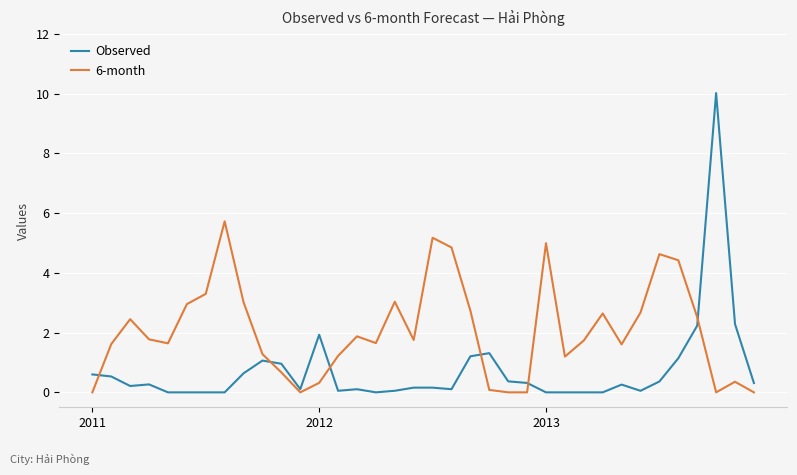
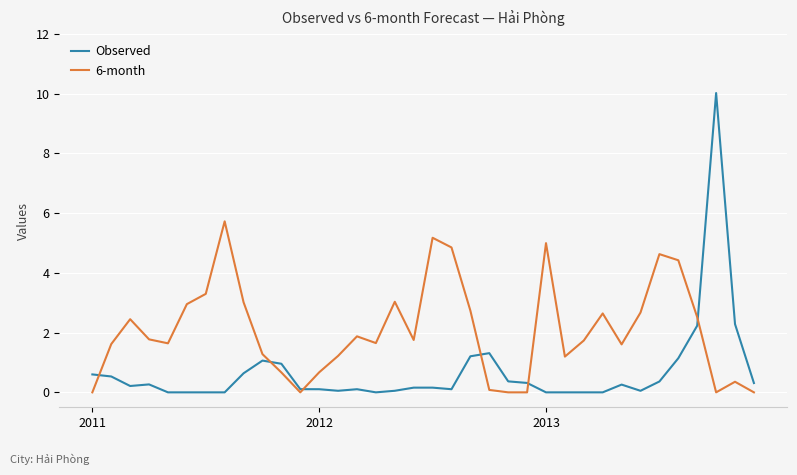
Observed, 2012: 1.9 -> 0.1
6-month, 2012: 0.3 -> 0.7
